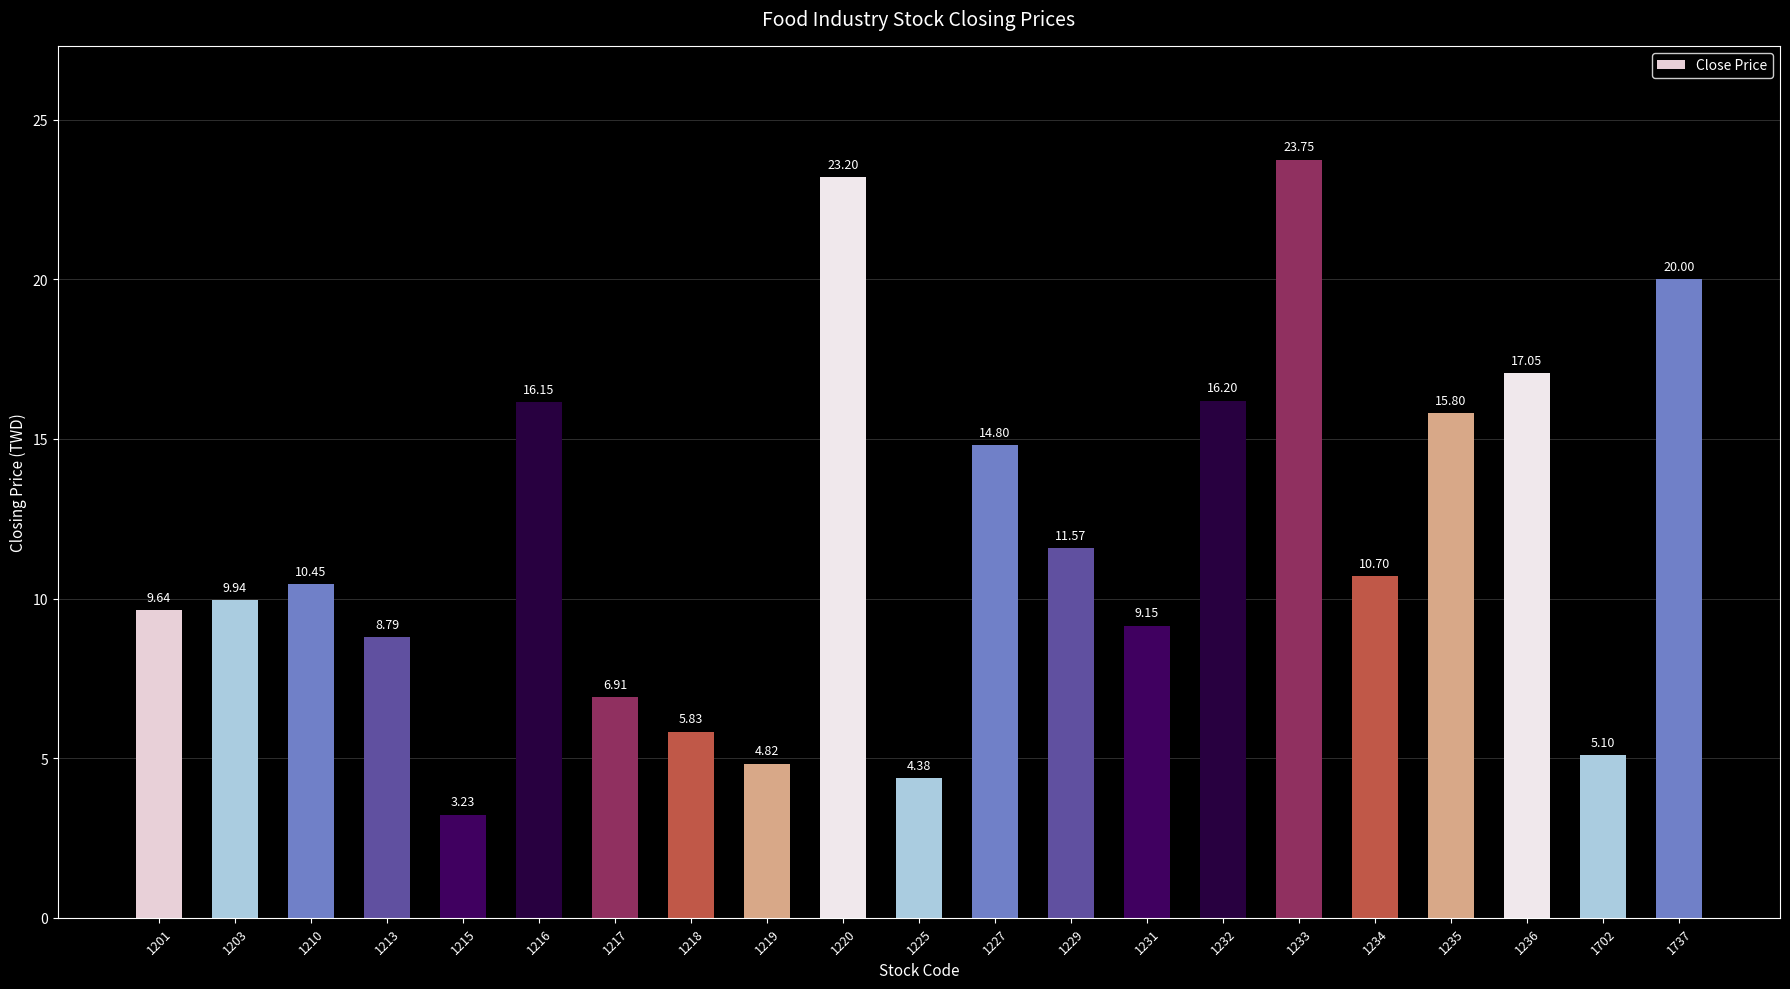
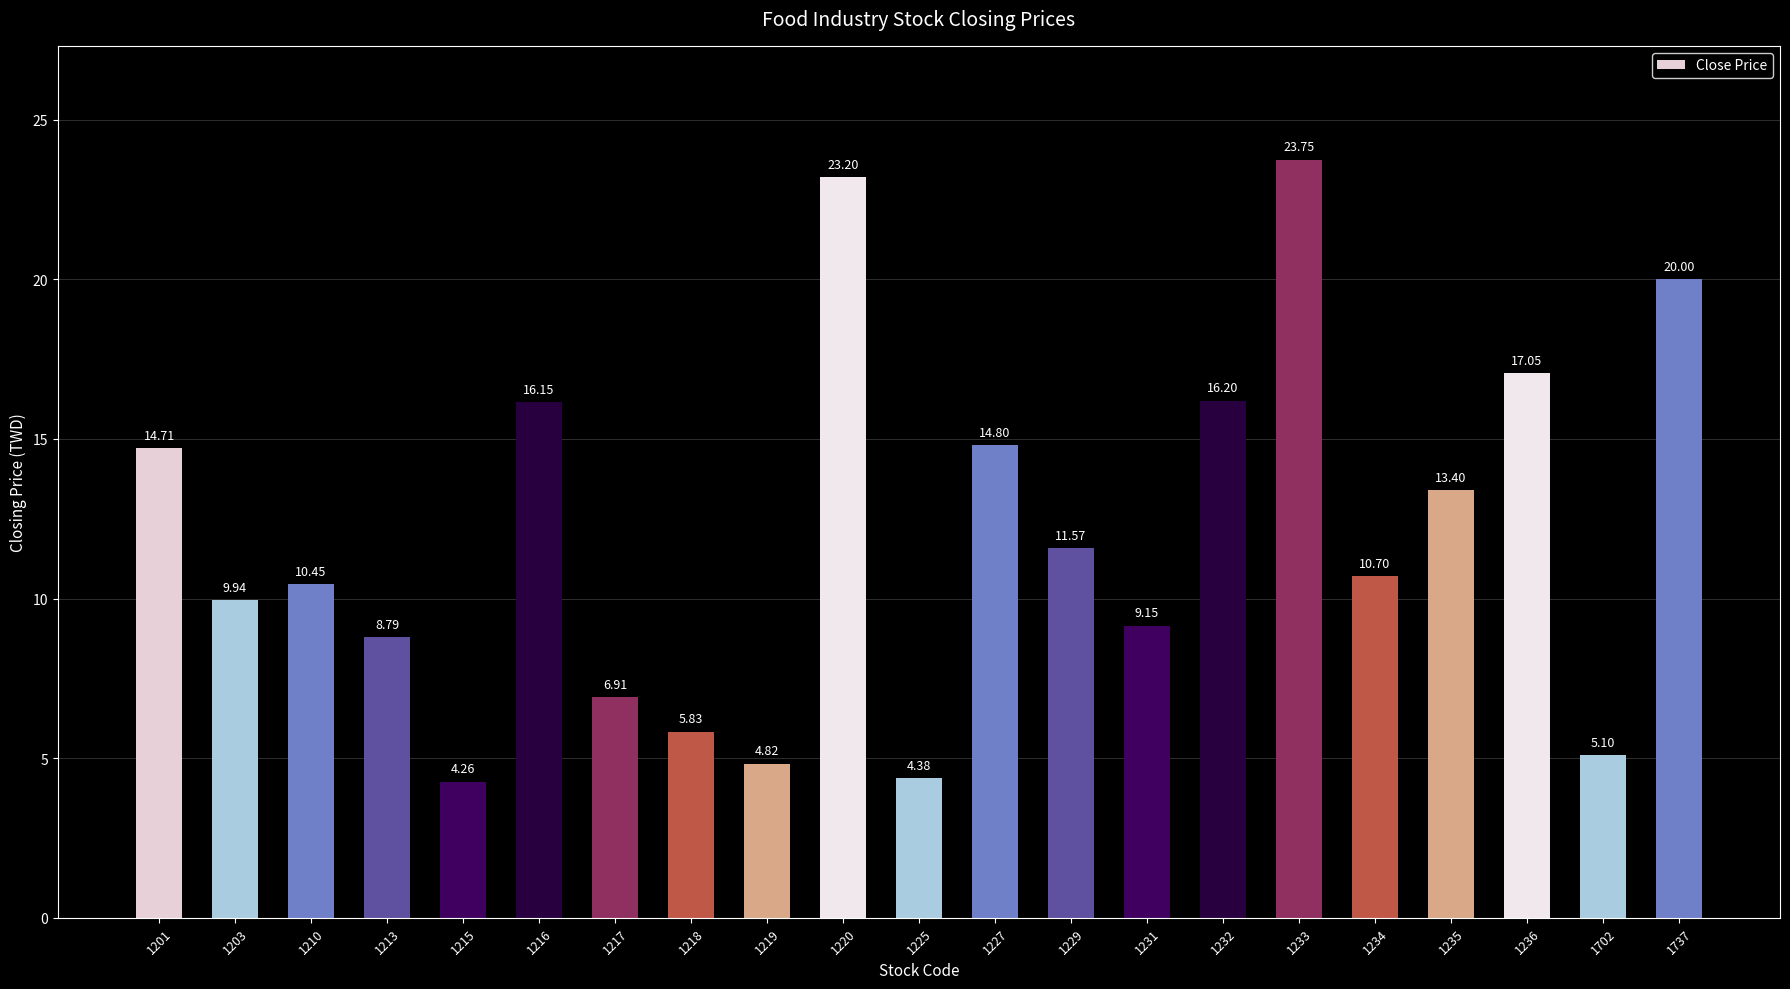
1201: 9.64 -> 14.71
1215: 3.23 -> 4.26
1235: 15.80 -> 13.40
